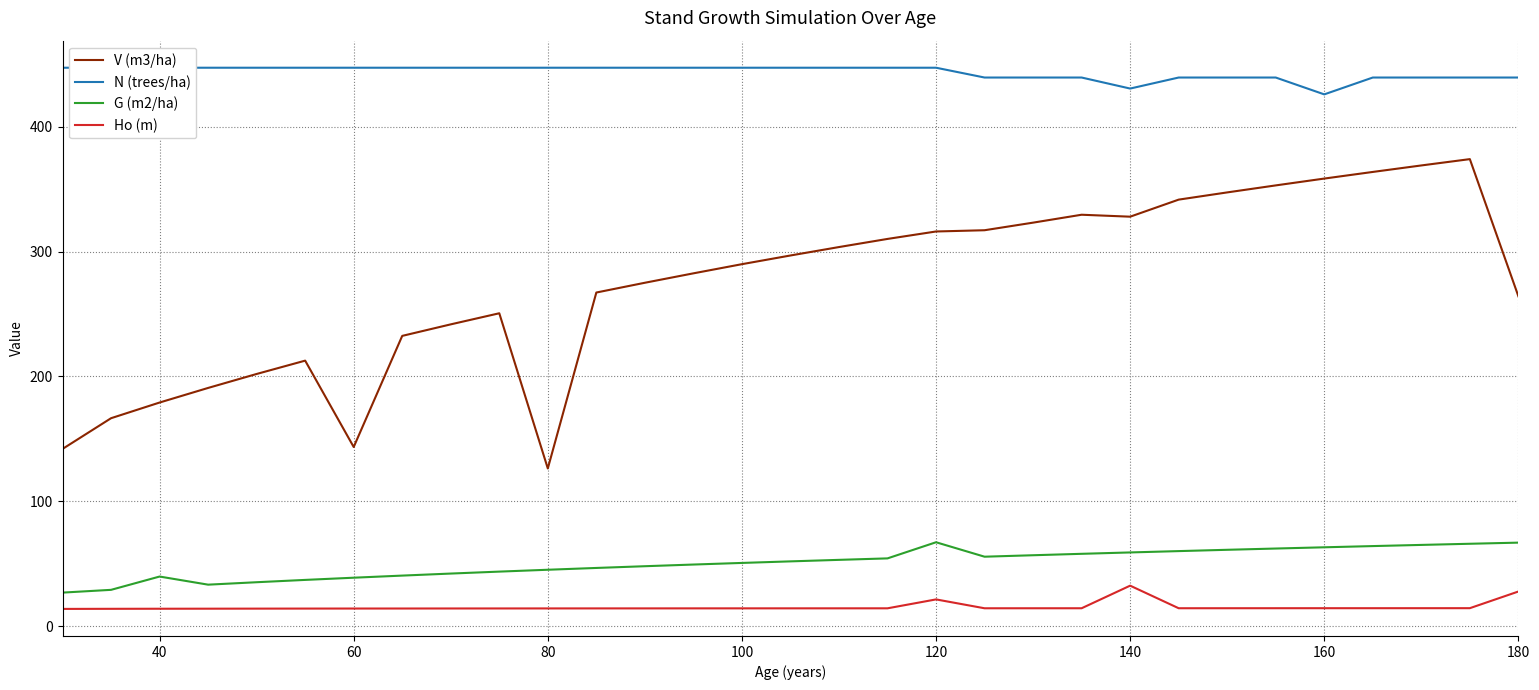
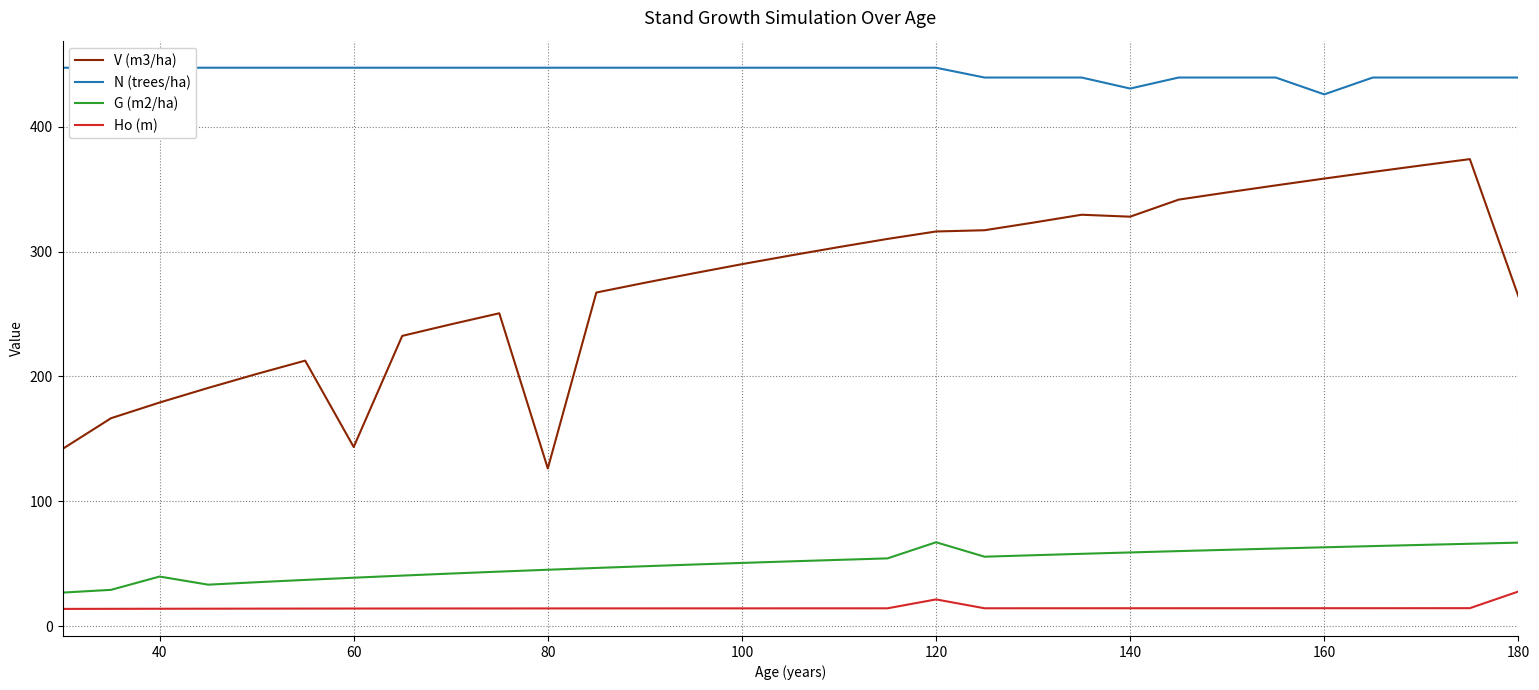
Ho (m), 140: 32 -> 14
